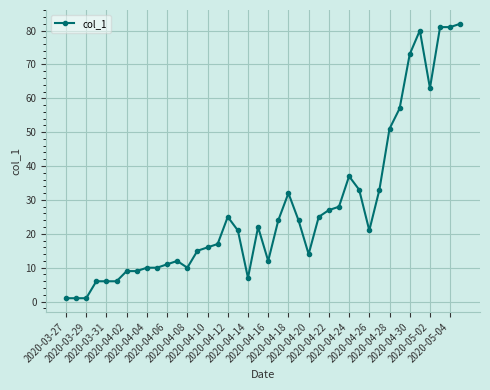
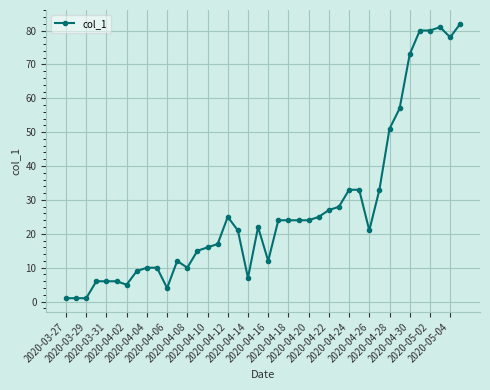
2020-04-02: 9 -> 5
2020-04-06: 11 -> 4
2020-04-18: 32 -> 24
2020-04-20: 14 -> 24
2020-04-24: 37 -> 33
2020-05-02: 63 -> 80
2020-05-04: 81 -> 78
